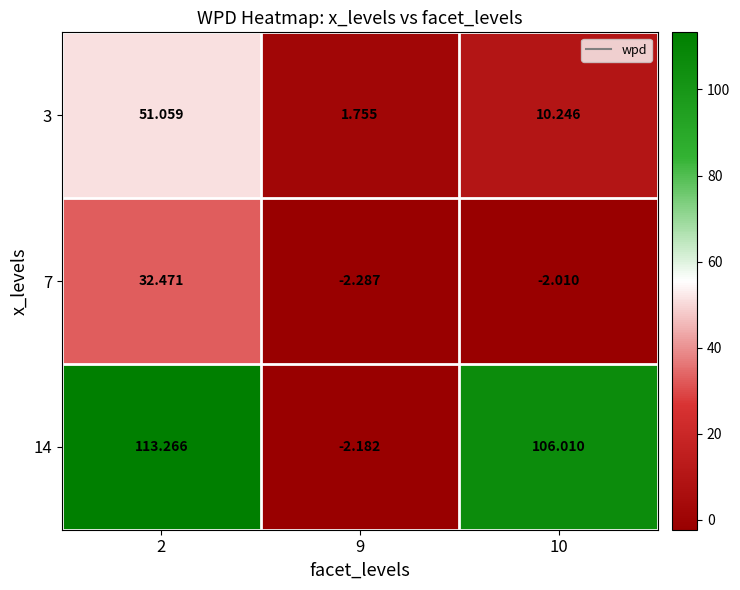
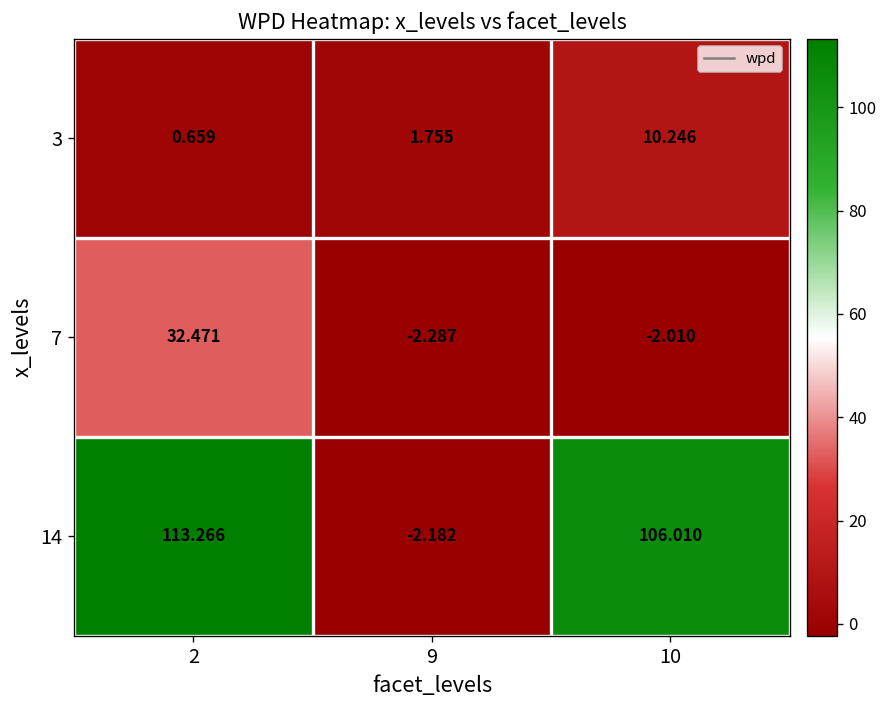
3, 2: 51.059 -> 0.659
